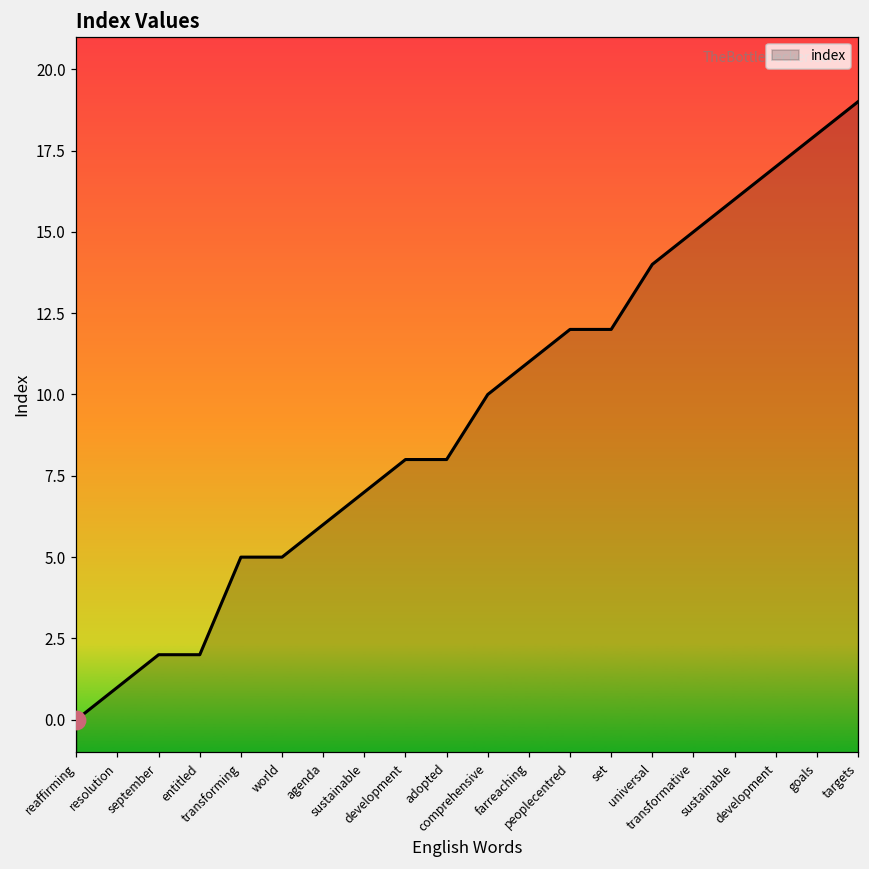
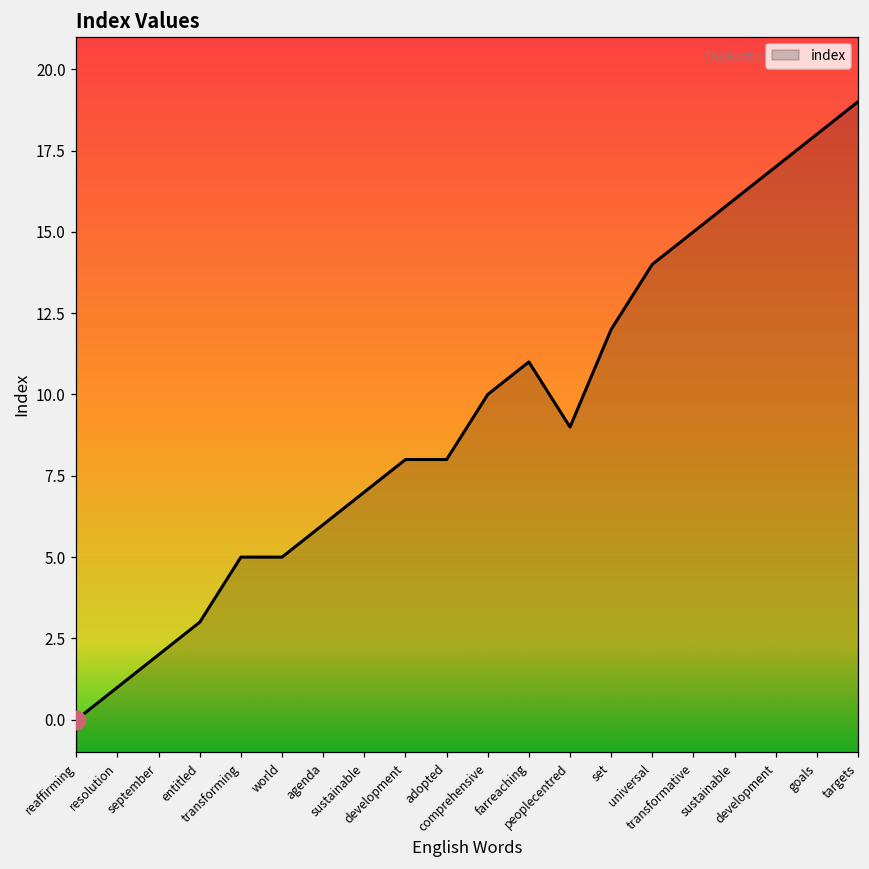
index, entitled: 2 -> 3
index, peoplecentred: 12 -> 9
